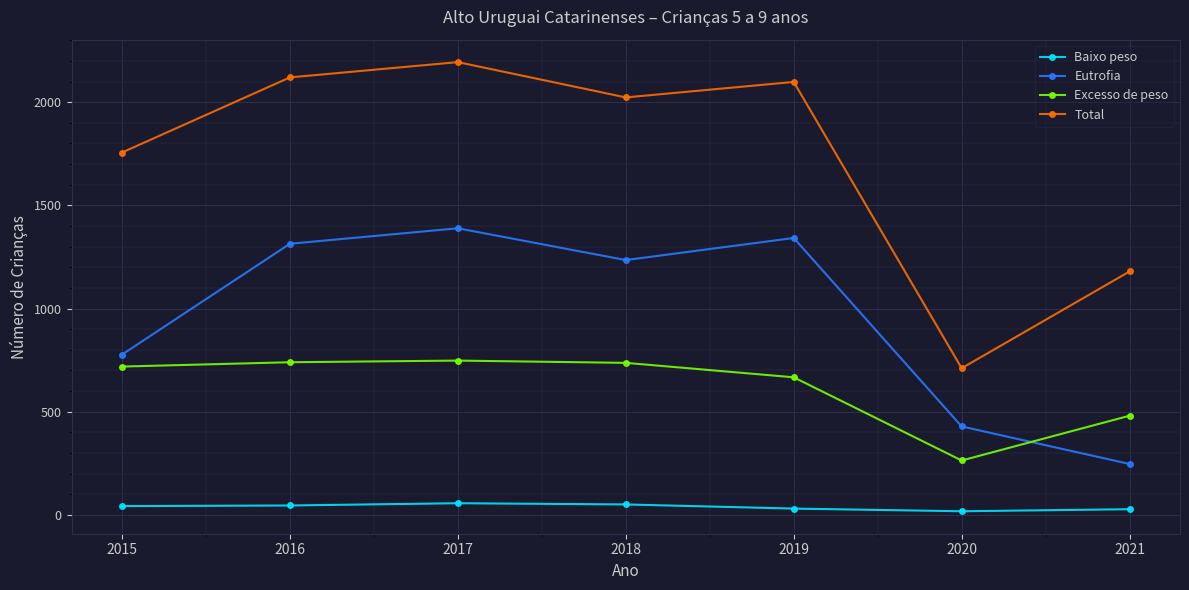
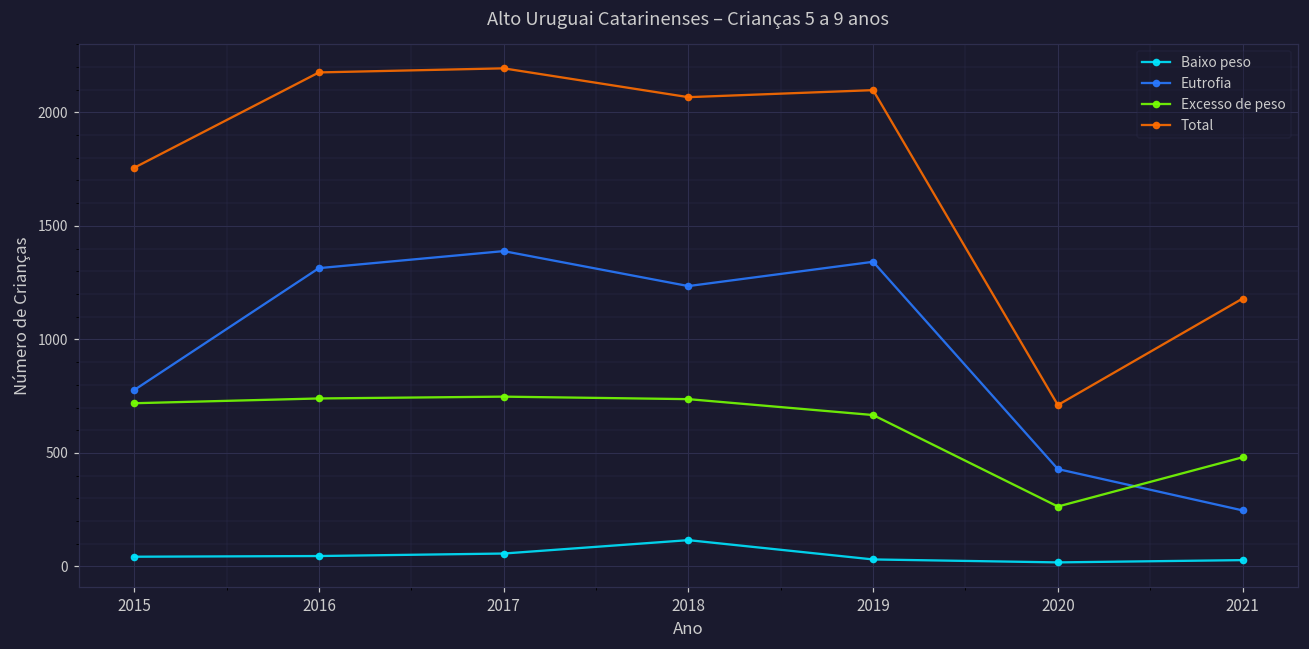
Total, 2016: 2120 -> 2180
Baixo peso, 2018: 50 -> 120
Total, 2018: 2020 -> 2070
